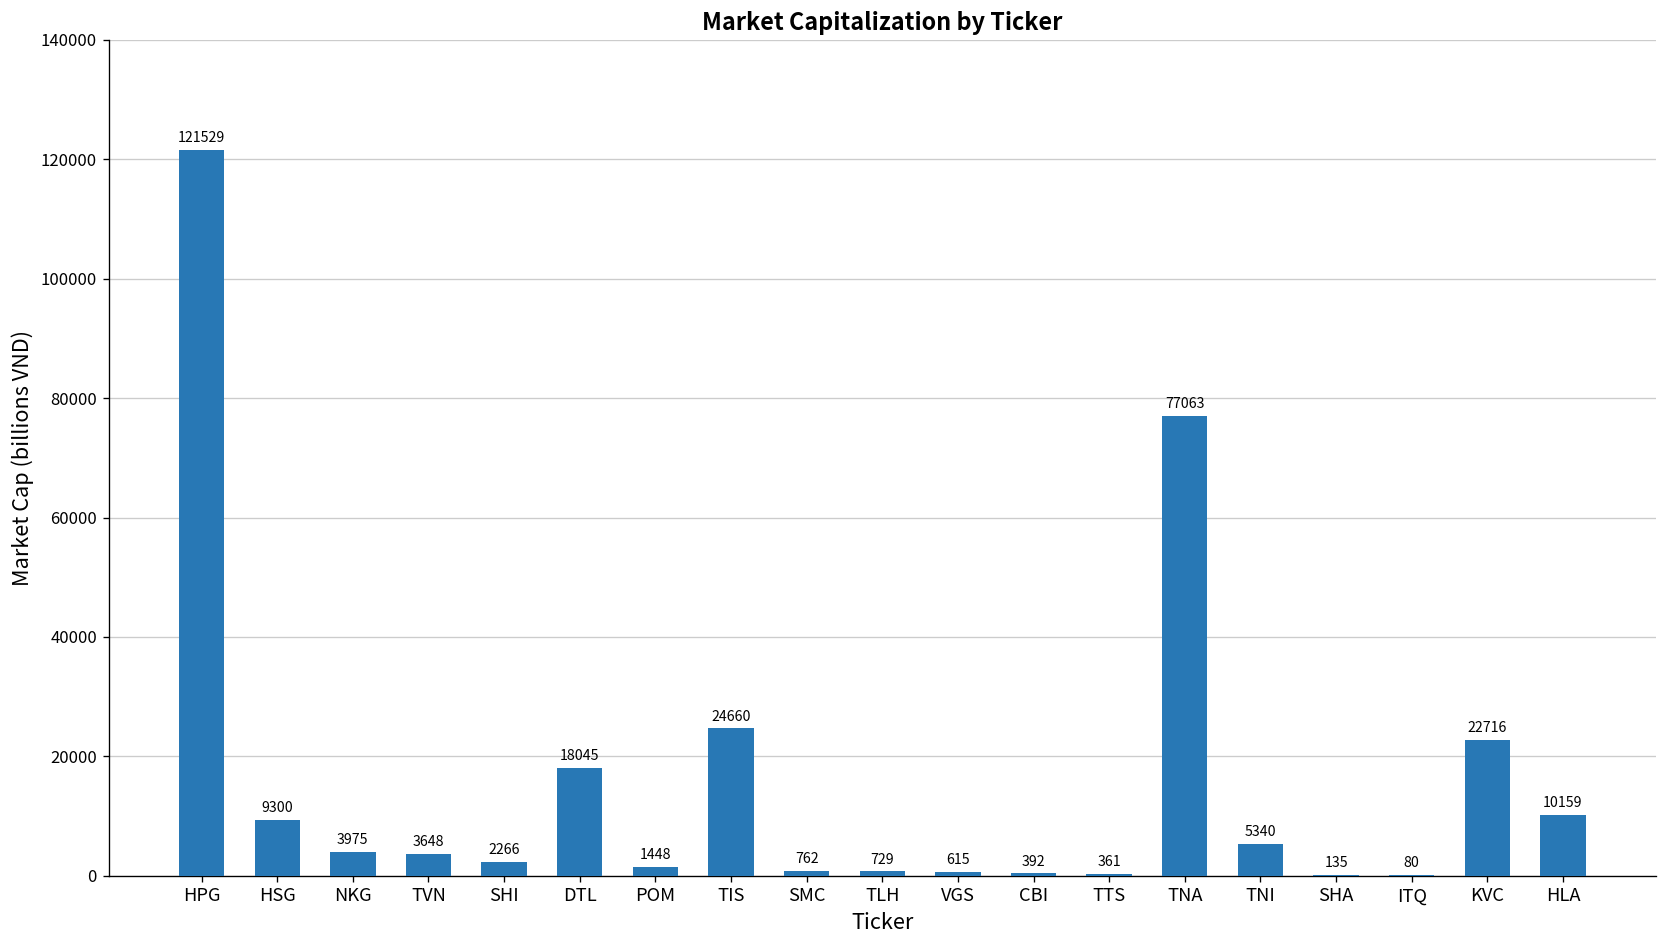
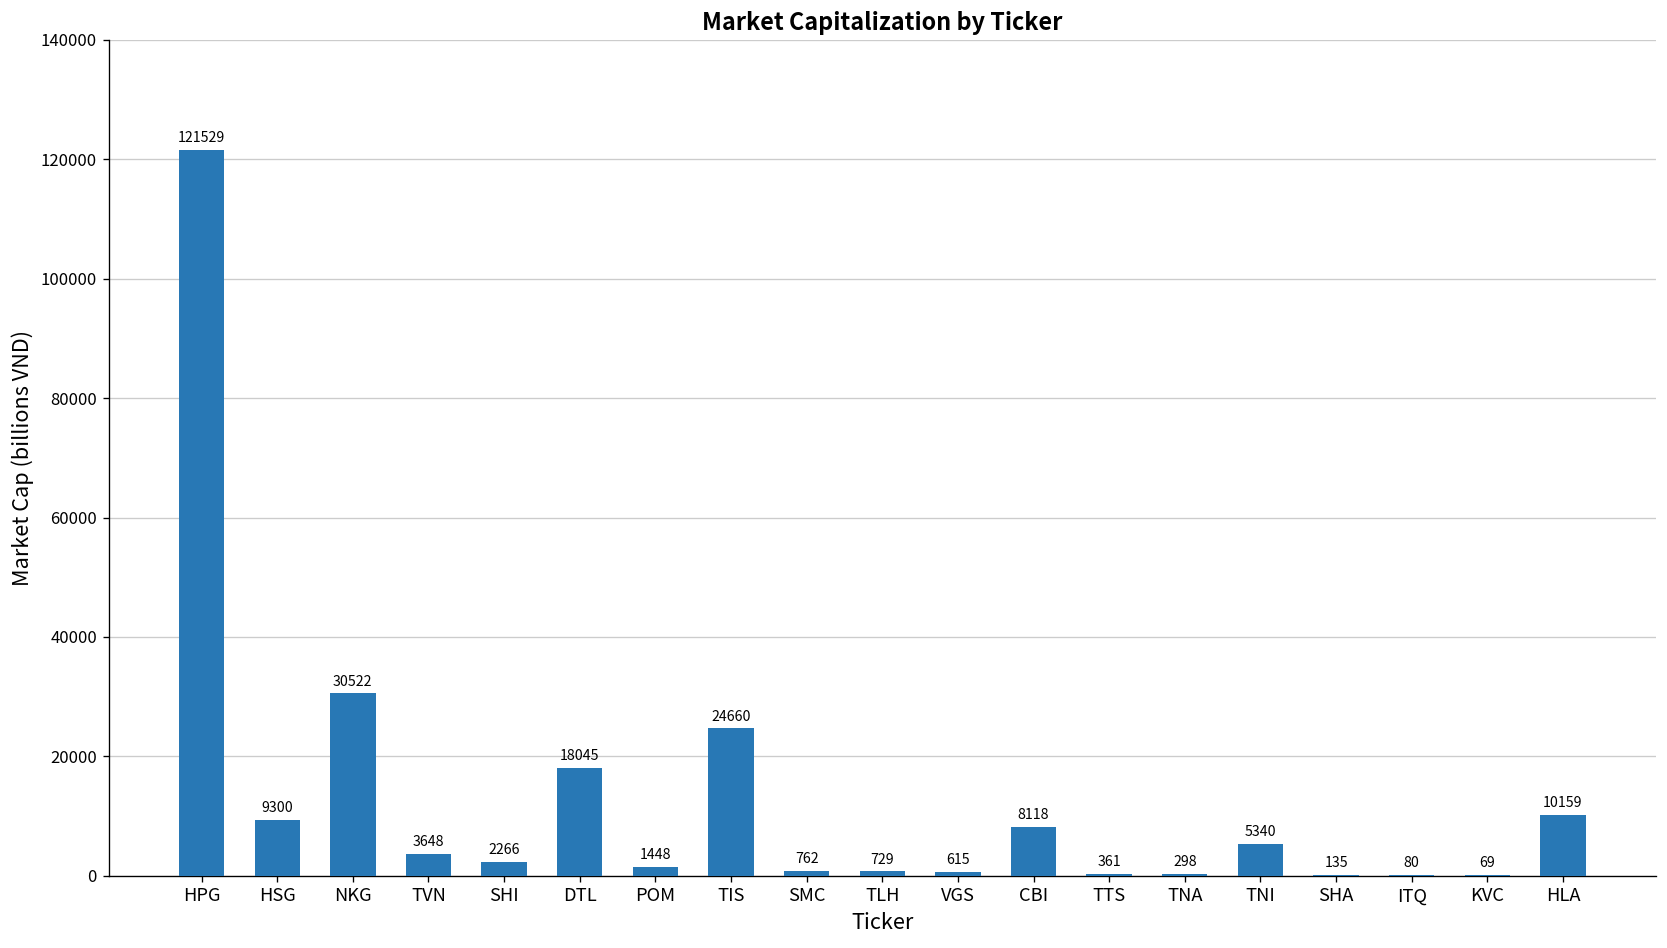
NKG: 3975 -> 30522
CBI: 392 -> 8118
TNA: 77063 -> 298
KVC: 22716 -> 69
